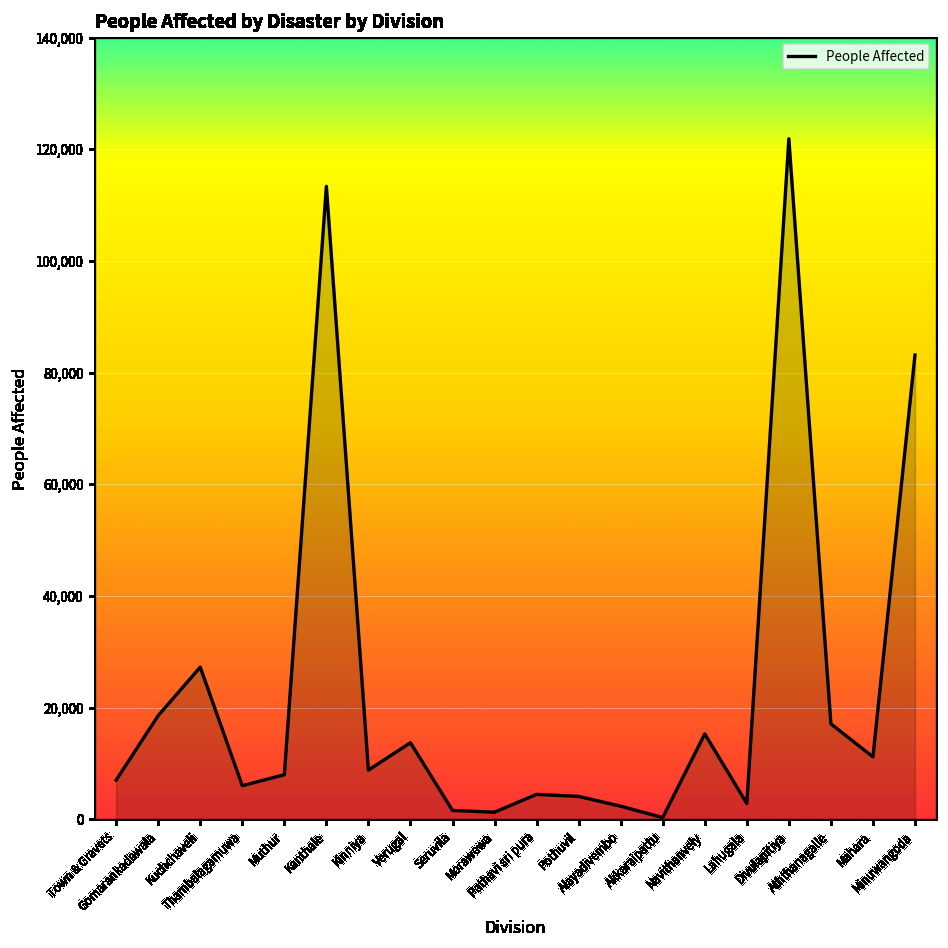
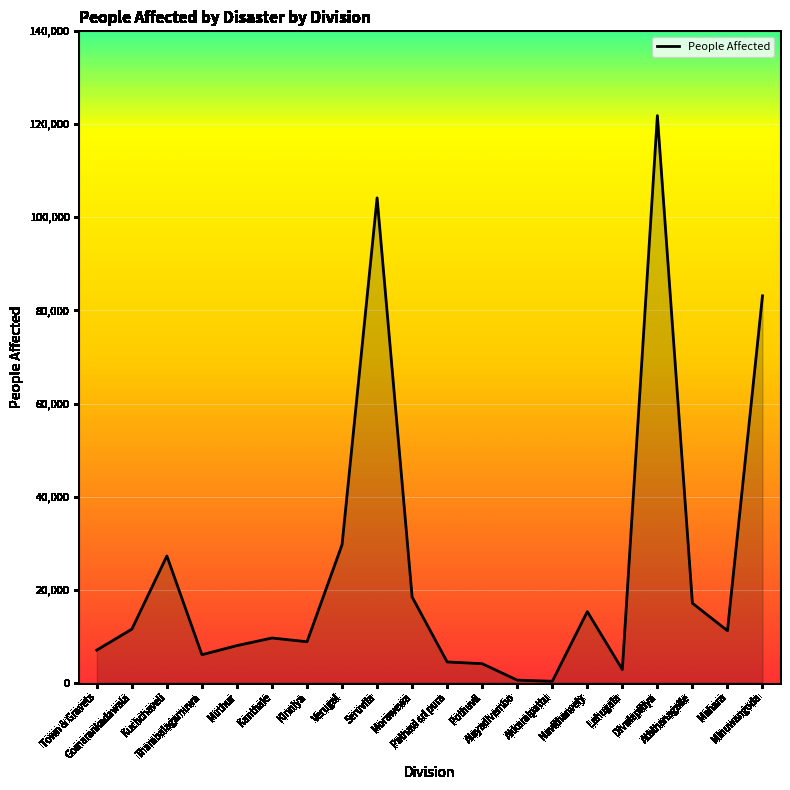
Gomarankadawala: 19,000 -> 12,000
Kanthale: 113,000 -> 10,000
Verugal: 14,000 -> 30,000
Seruvila: 2,000 -> 104,000
Morawewa: 1,000 -> 18,000
Alayadivembo: 2,000 -> 1,000
